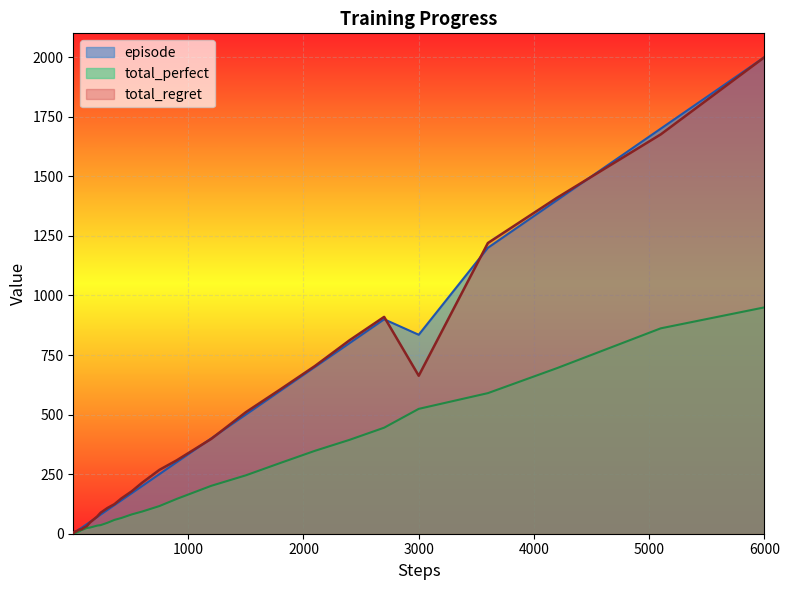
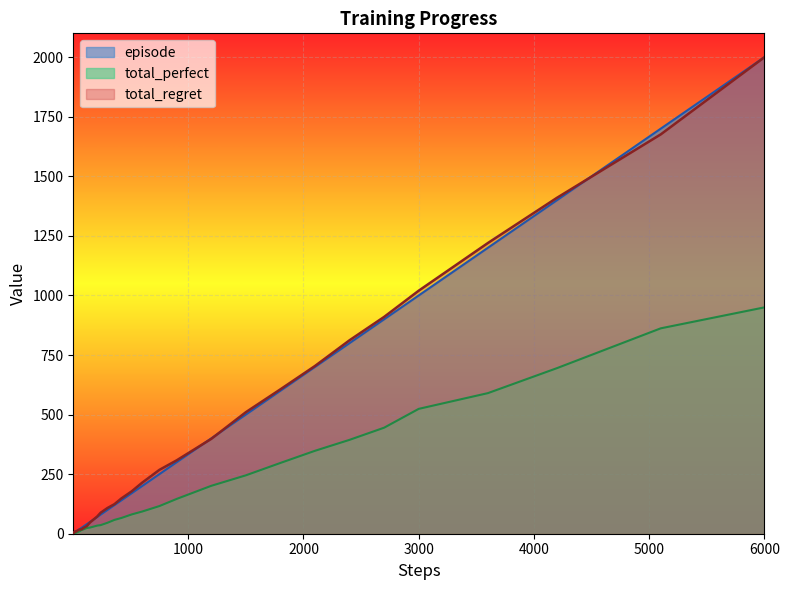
episode, 3000: 840 -> 1000
total_regret, 3000: 660 -> 1020
